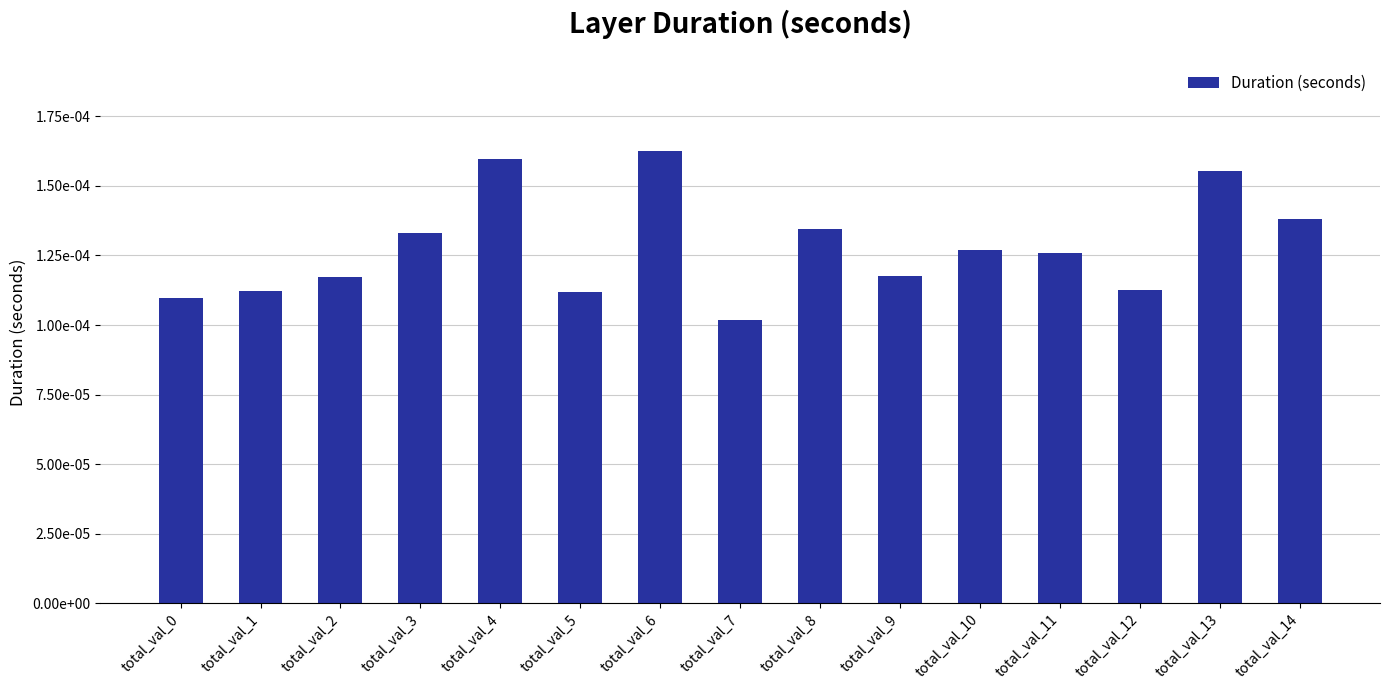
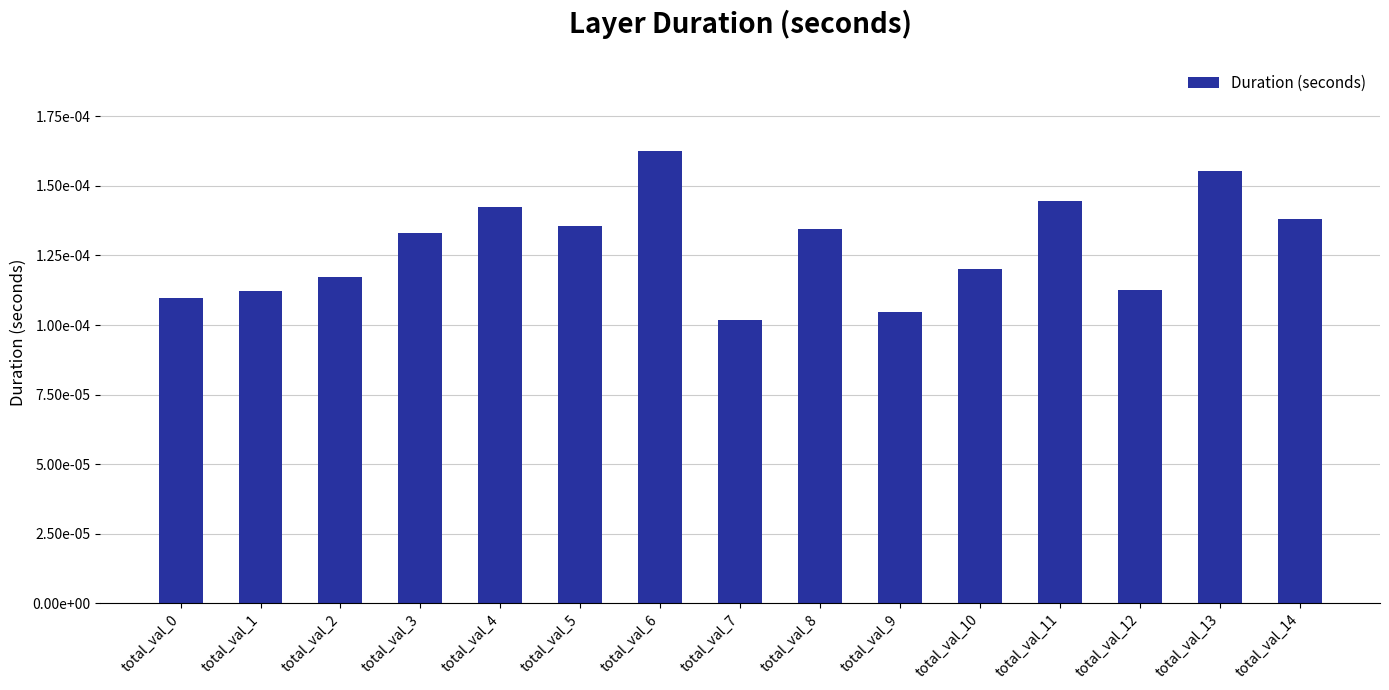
total_val_4: 0.000160 -> 0.000142
total_val_5: 0.000112 -> 0.000135
total_val_9: 0.000117 -> 0.000105
total_val_10: 0.000127 -> 0.000120
total_val_11: 0.000126 -> 0.000144
